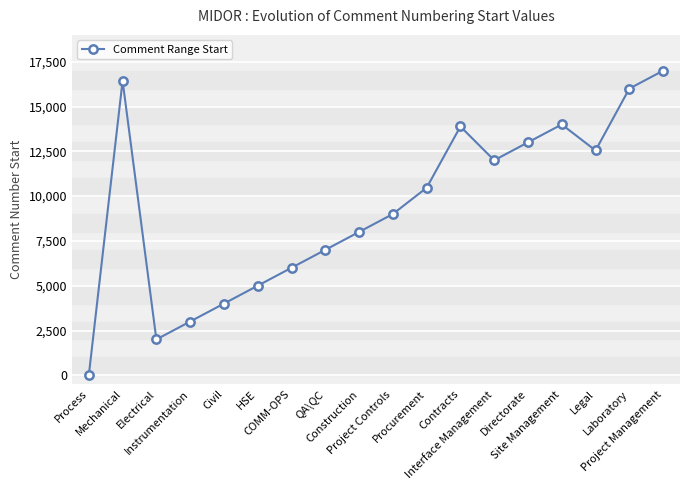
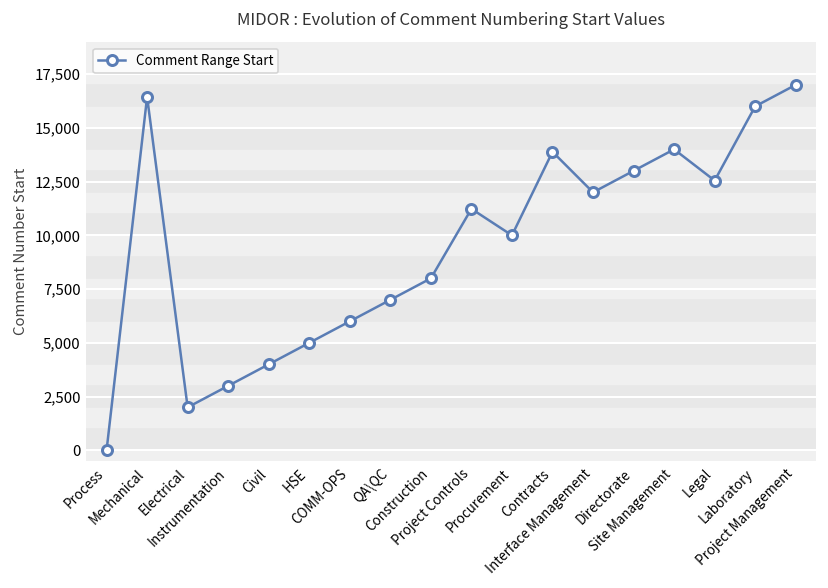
Project Controls: 9,000 -> 11,200
Procurement: 10,500 -> 10,000
